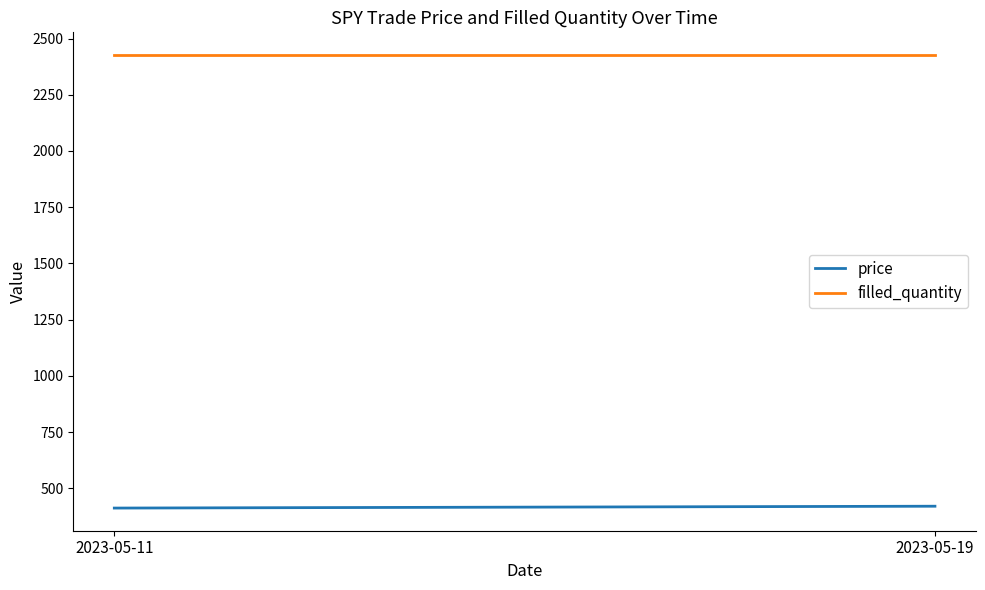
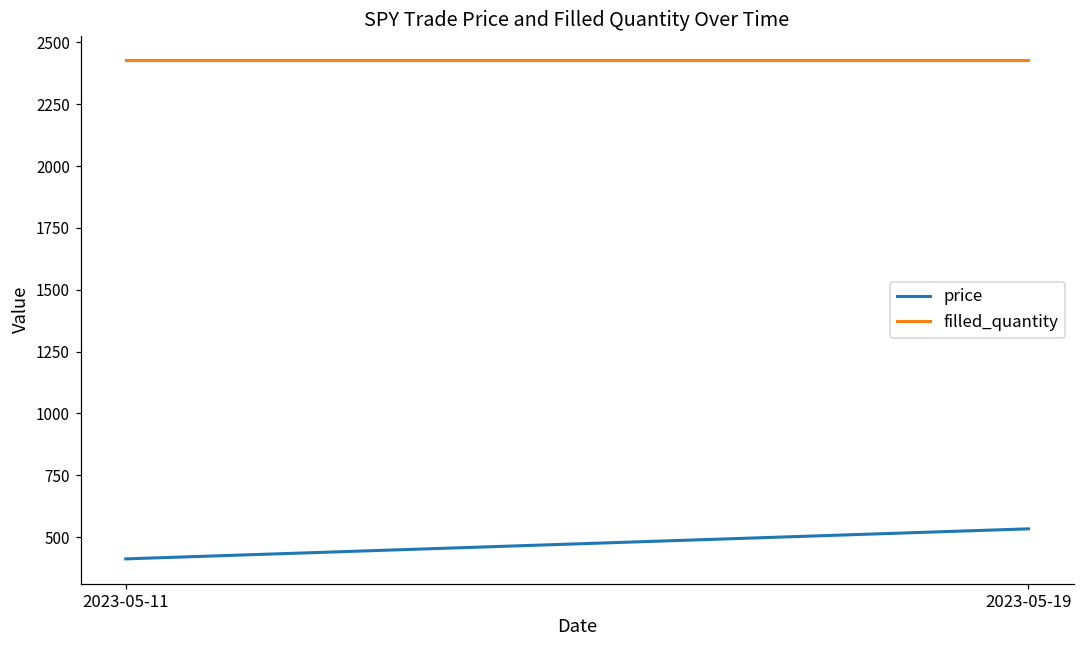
price, 2023-05-19: 420 -> 530
